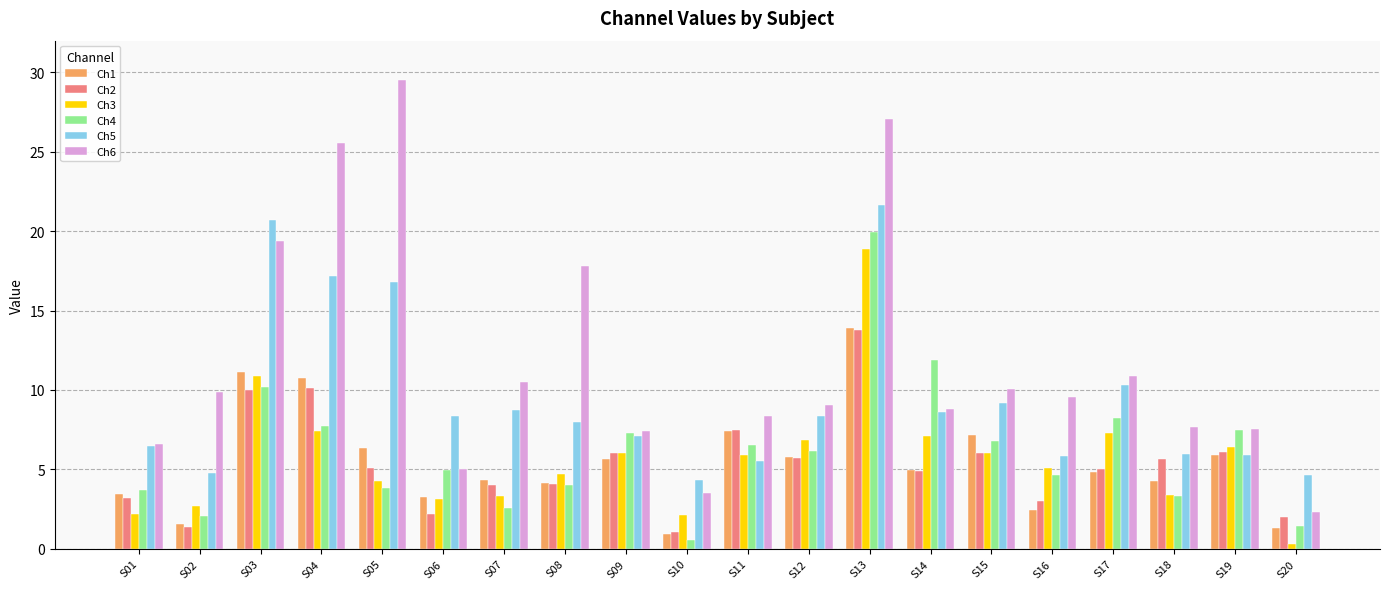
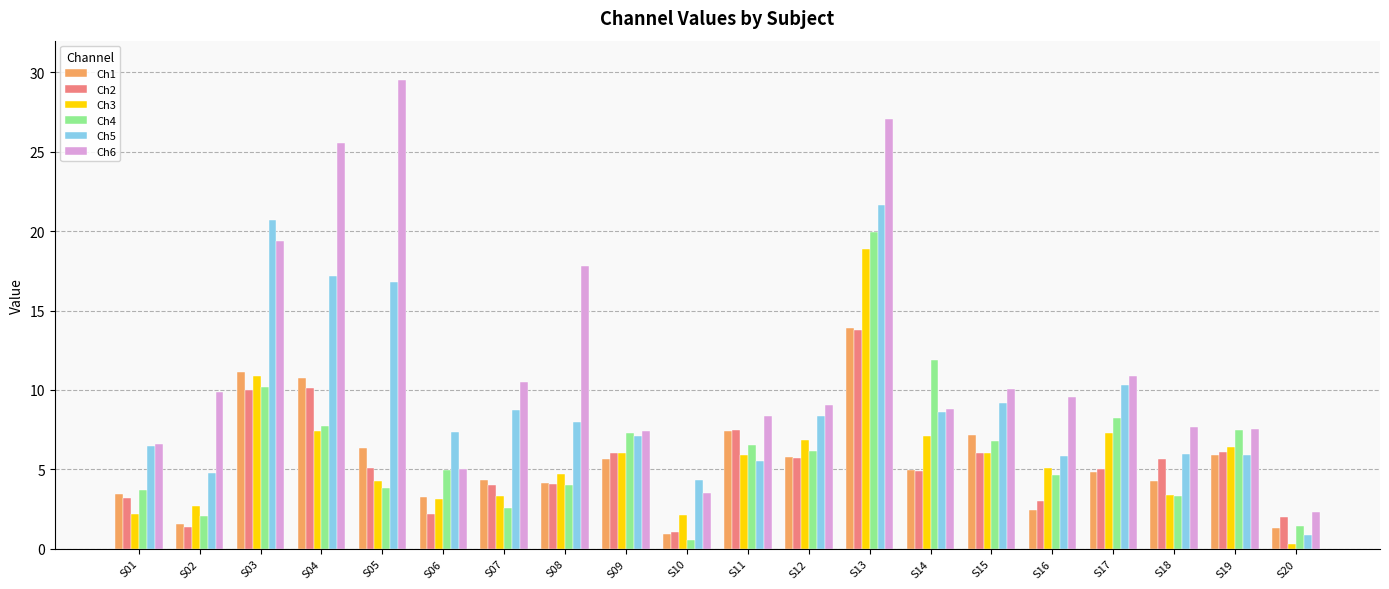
Ch5, S06: 8.4 -> 7.3
Ch5, S20: 4.6 -> 0.9
